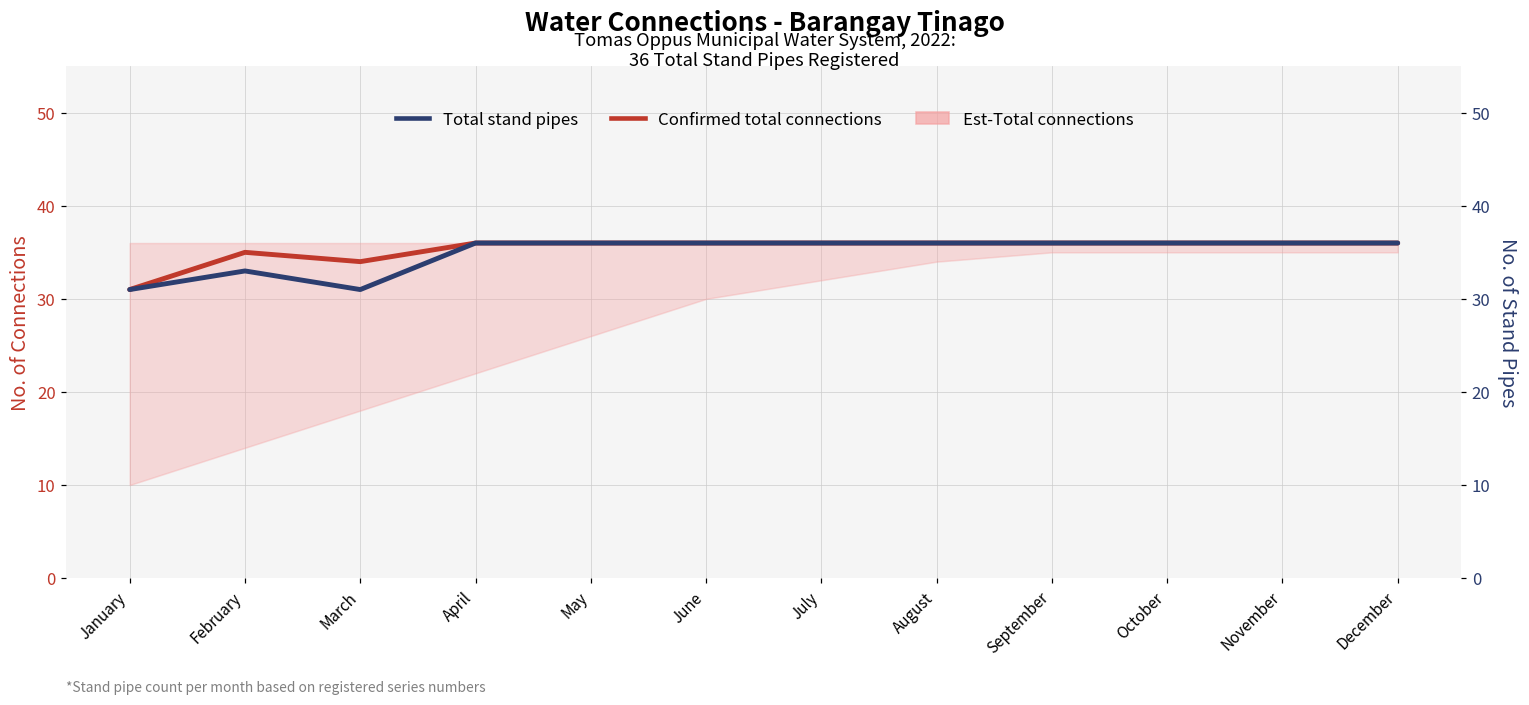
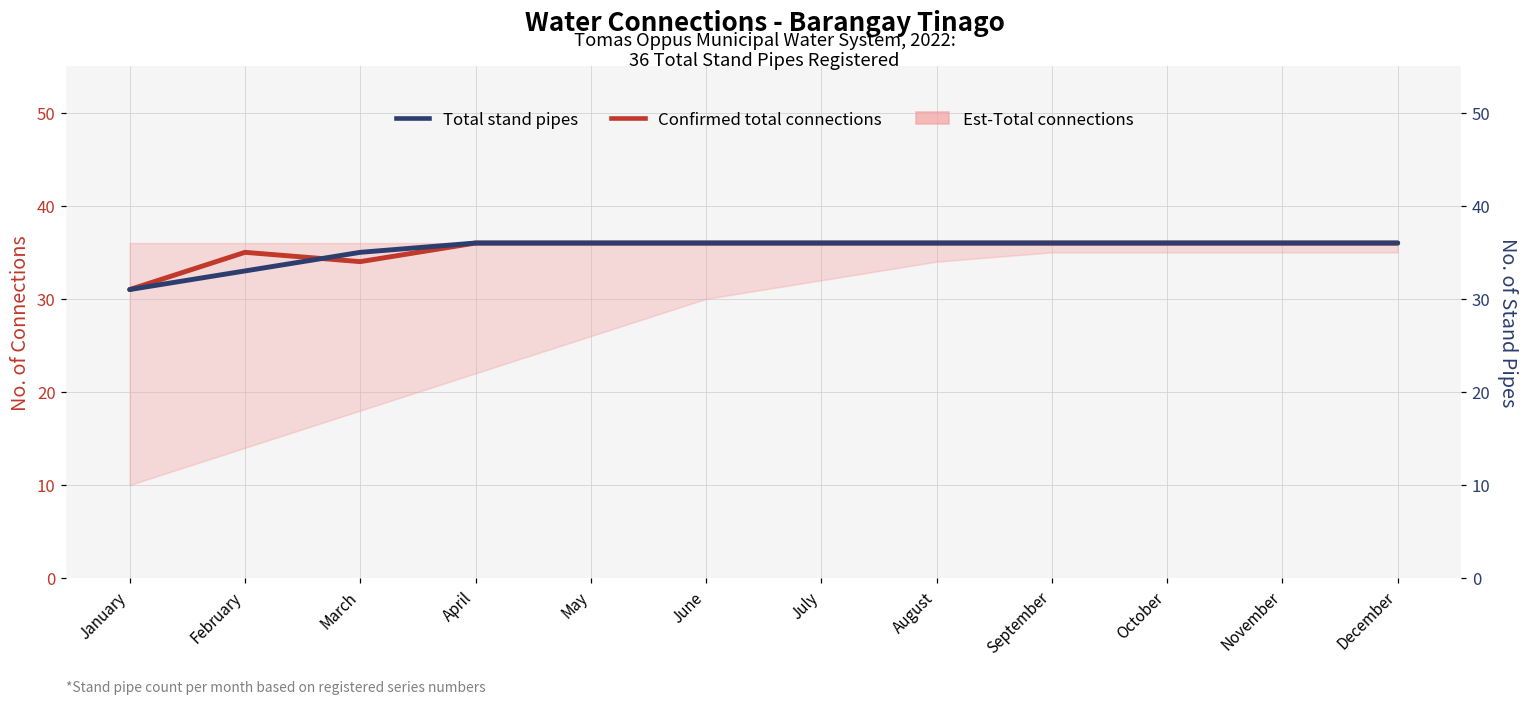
Total stand pipes, March: 31 -> 35
